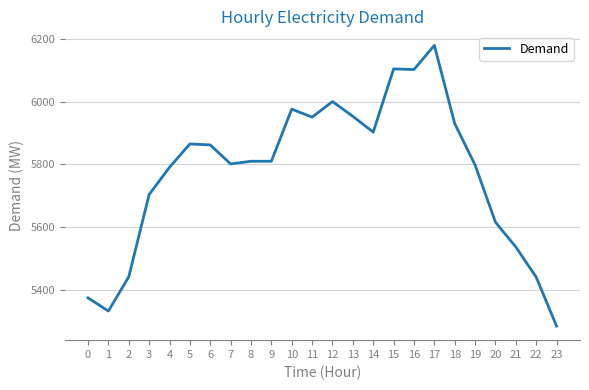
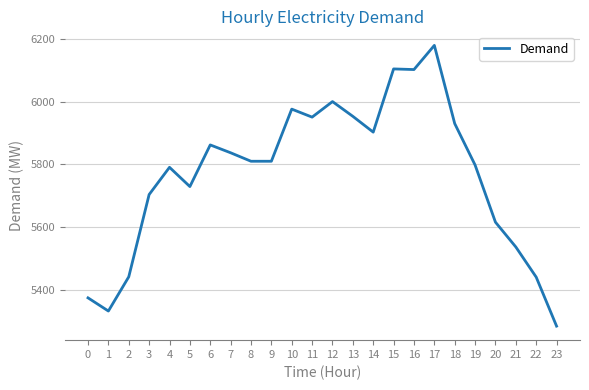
5: 5870 -> 5730
7: 5800 -> 5840
